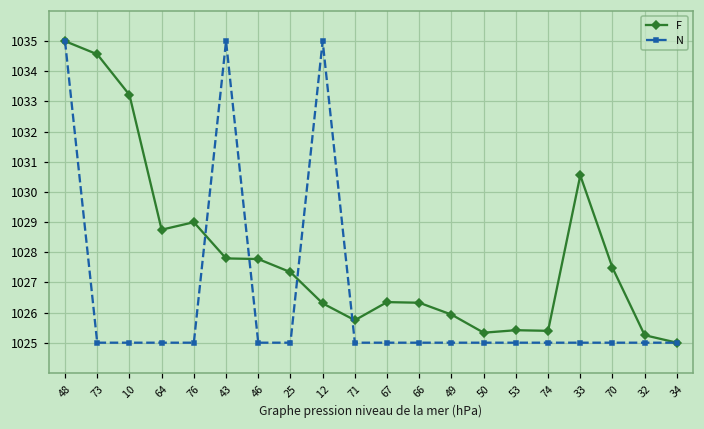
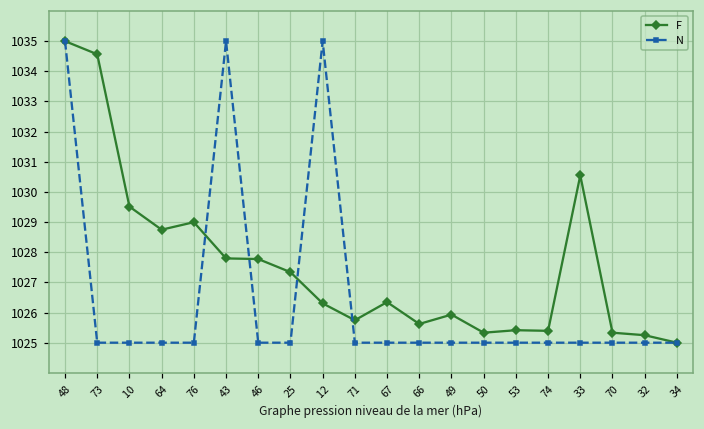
F, 10: 1033.2 -> 1029.5
F, 66: 1026.3 -> 1025.6
F, 70: 1027.5 -> 1025.3
